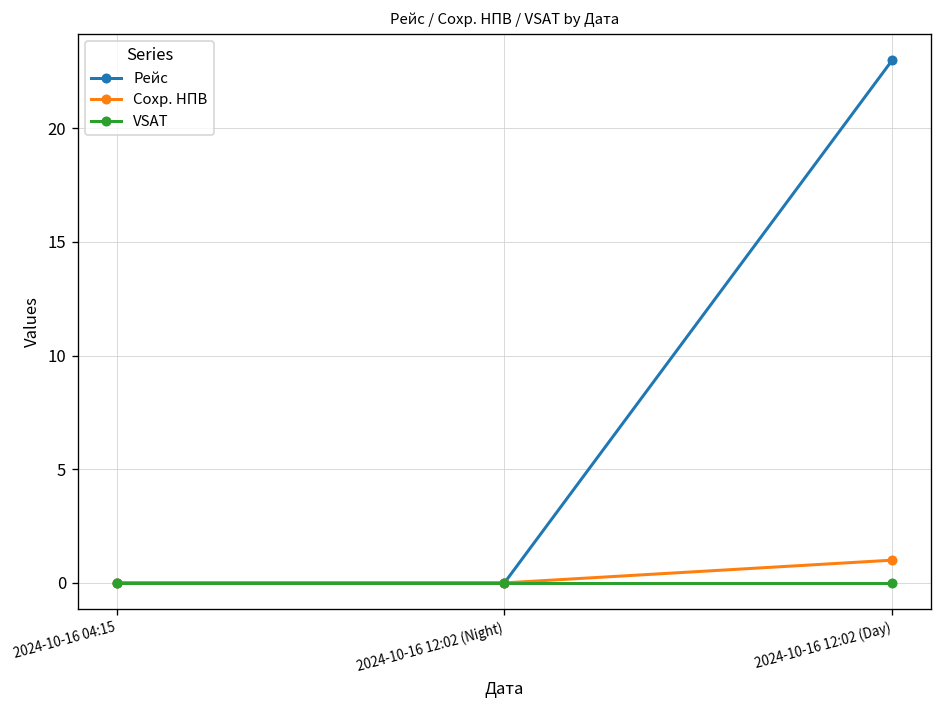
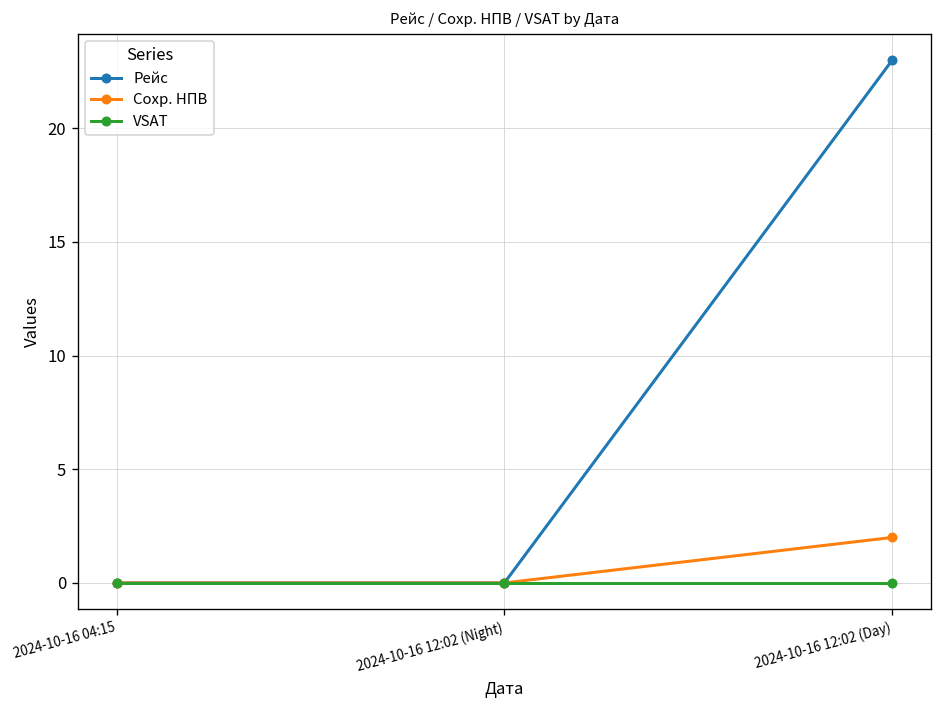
Сохр. НПВ, 2024-10-16 12:02 (Day): 1 -> 2
